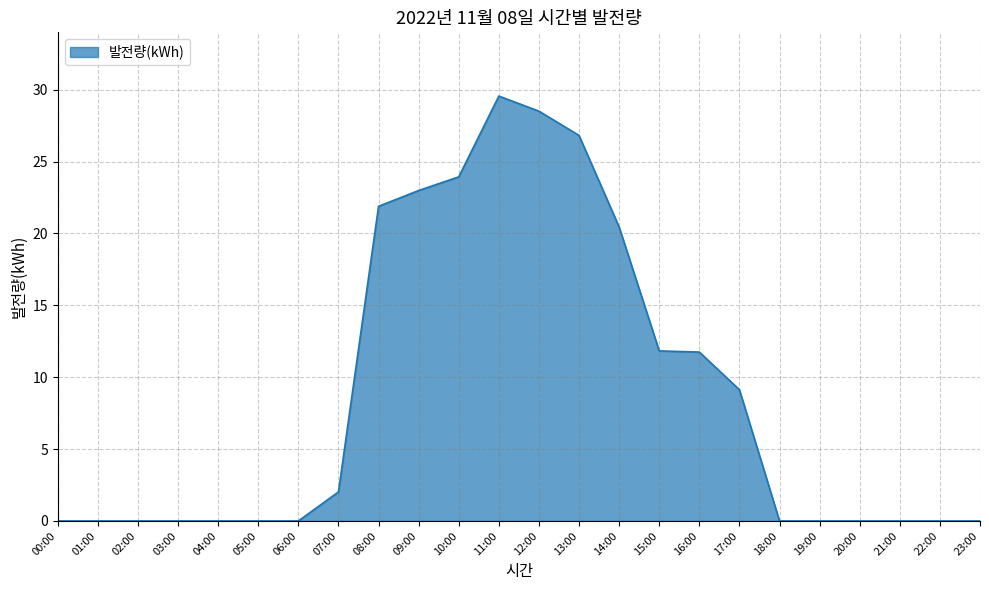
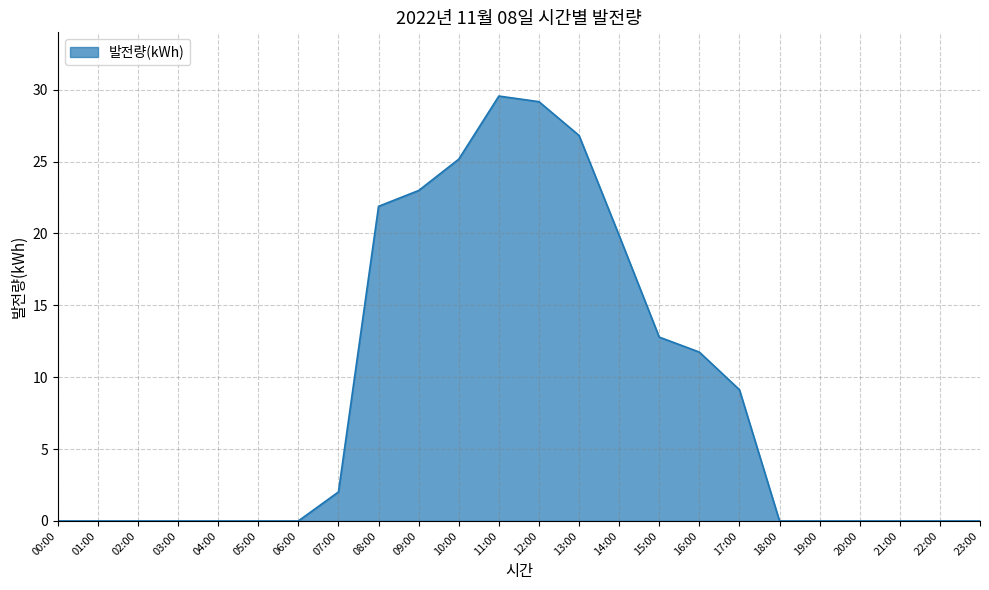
10:00: 23.9 -> 25.2
12:00: 28.5 -> 29.2
14:00: 20.5 -> 19.9
15:00: 11.8 -> 12.8
